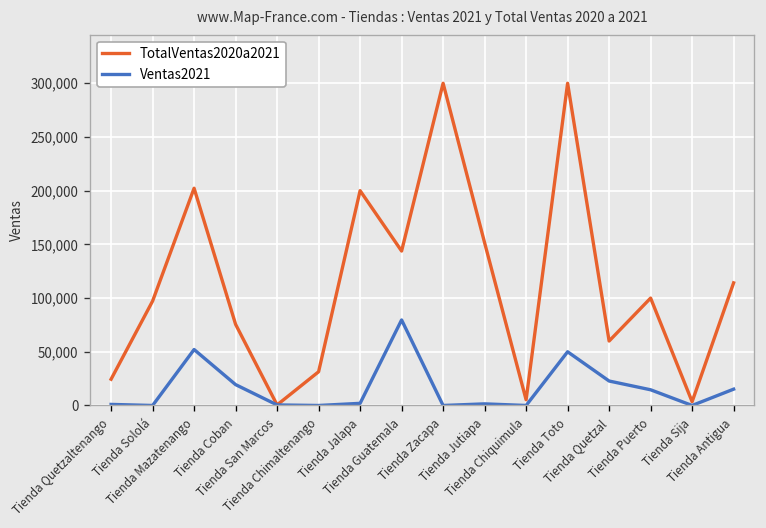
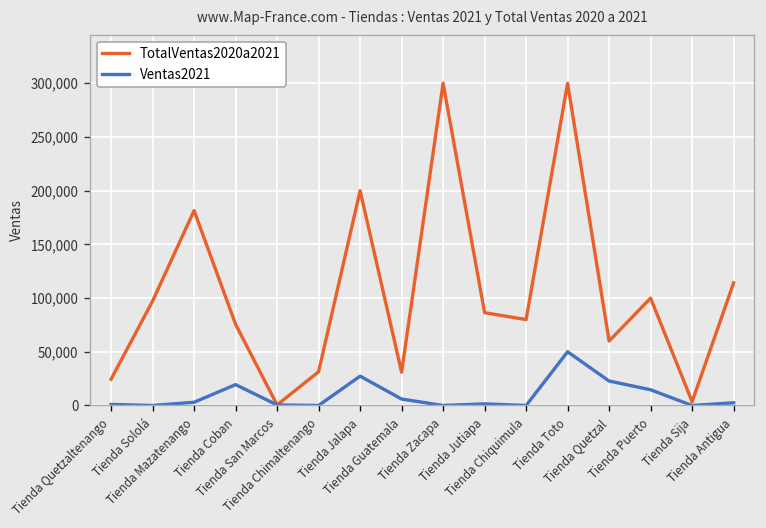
TotalVentas2020a2021, Tienda Mazatenango: 200,000 -> 180,000
Ventas2021, Tienda Mazatenango: 50,000 -> 0
Ventas2021, Tienda Jalapa: 0 -> 30,000
TotalVentas2020a2021, Tienda Guatemala: 140,000 -> 30,000
Ventas2021, Tienda Guatemala: 80,000 -> 10,000
TotalVentas2020a2021, Tienda Jutiapa: 150,000 -> 90,000
TotalVentas2020a2021, Tienda Chiquimula: 10,000 -> 80,000
Ventas2021, Tienda Antigua: 20,000 -> 0
